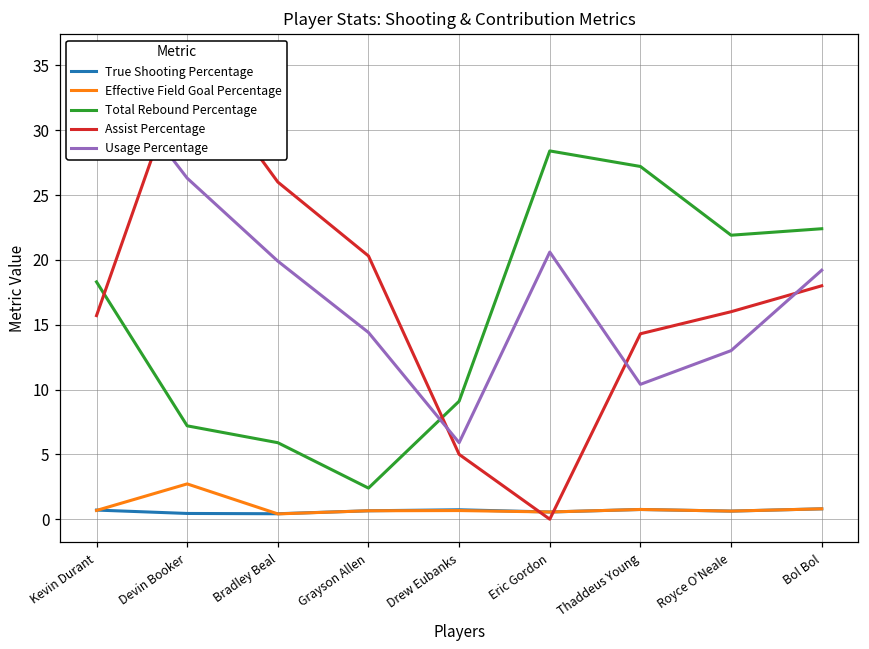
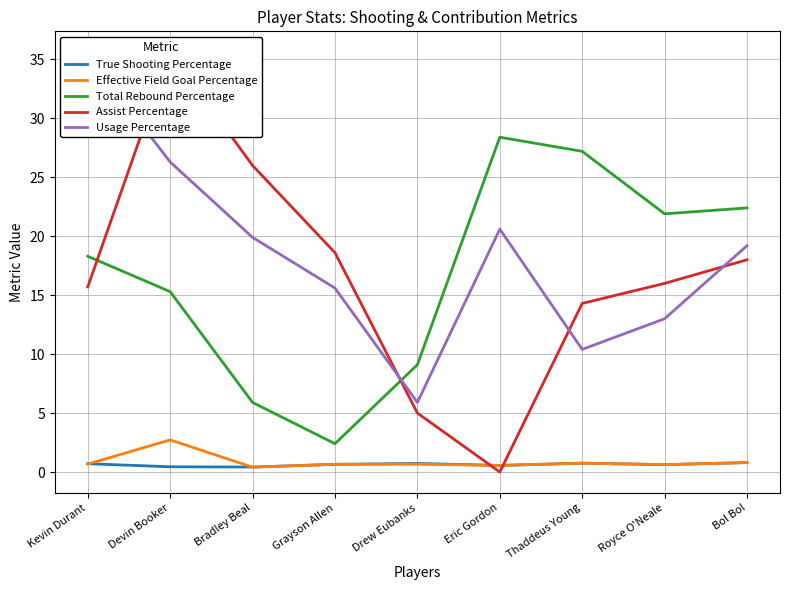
Total Rebound Percentage, Devin Booker: 7.2 -> 15.3
Assist Percentage, Grayson Allen: 20.3 -> 18.6
Usage Percentage, Grayson Allen: 14.4 -> 15.6
